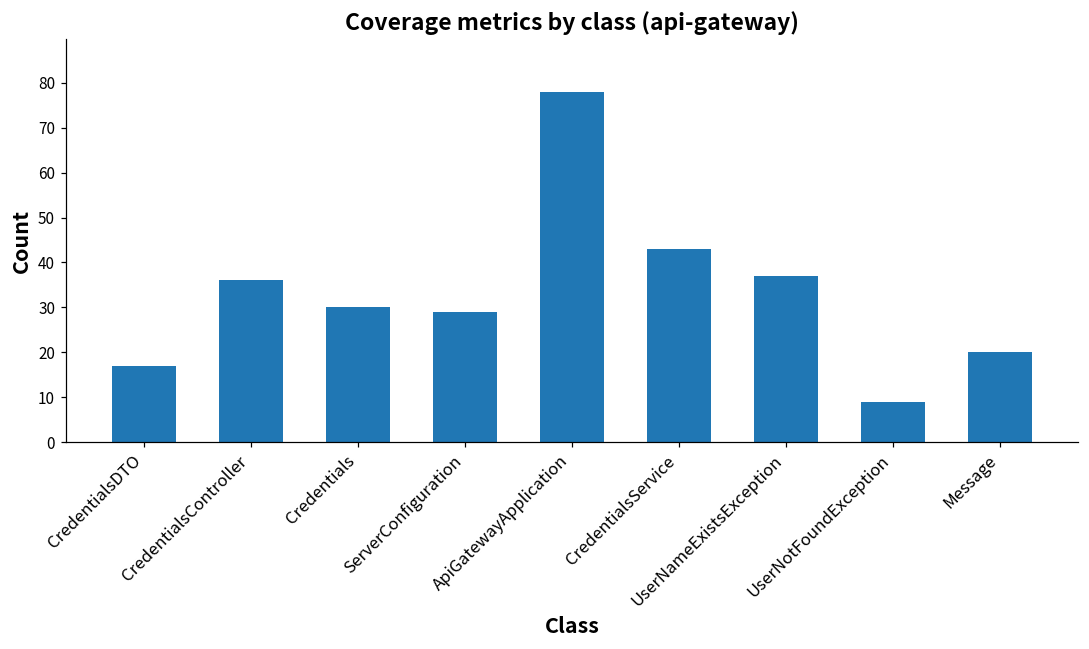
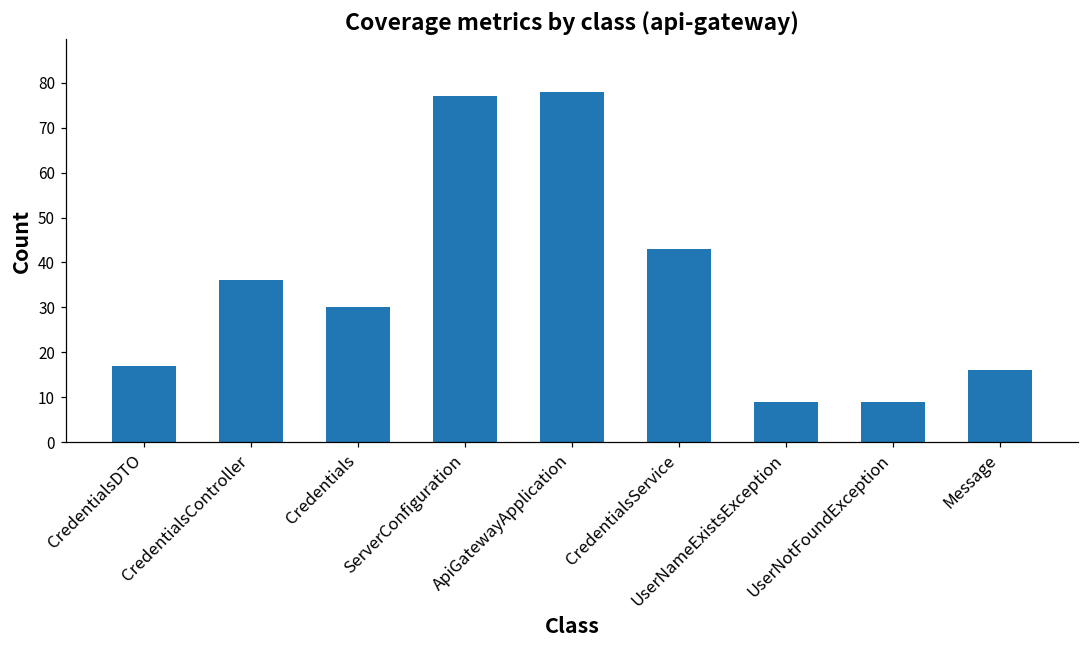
ServerConfiguration: 29 -> 77
UserNameExistsException: 37 -> 9
Message: 20 -> 16
